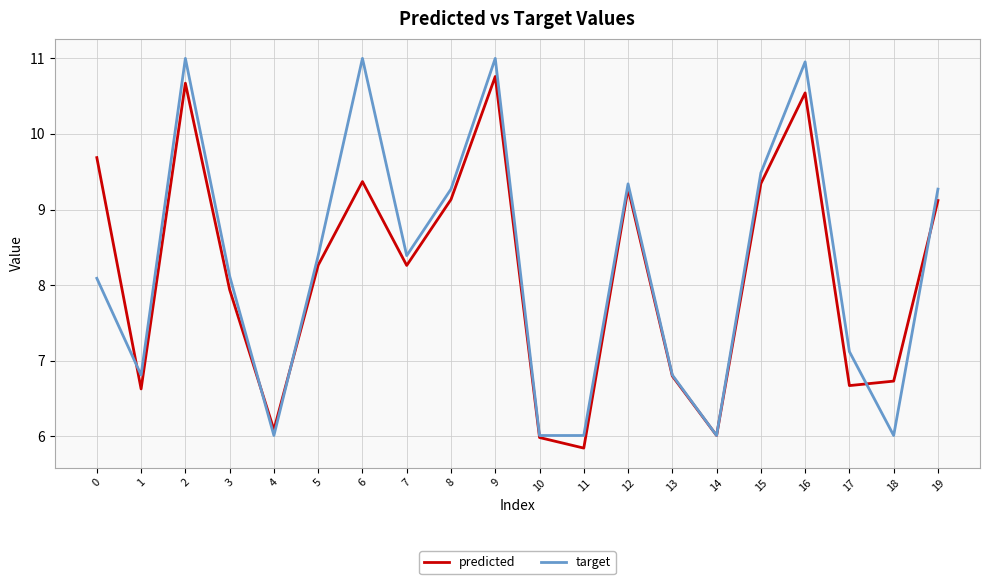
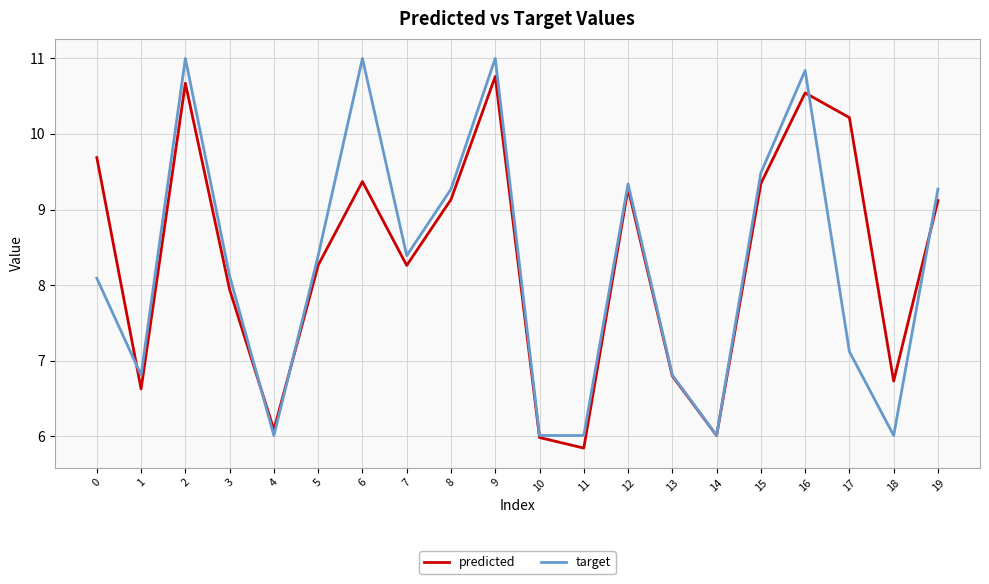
target, 16: 11.0 -> 10.8
predicted, 17: 6.7 -> 10.2
